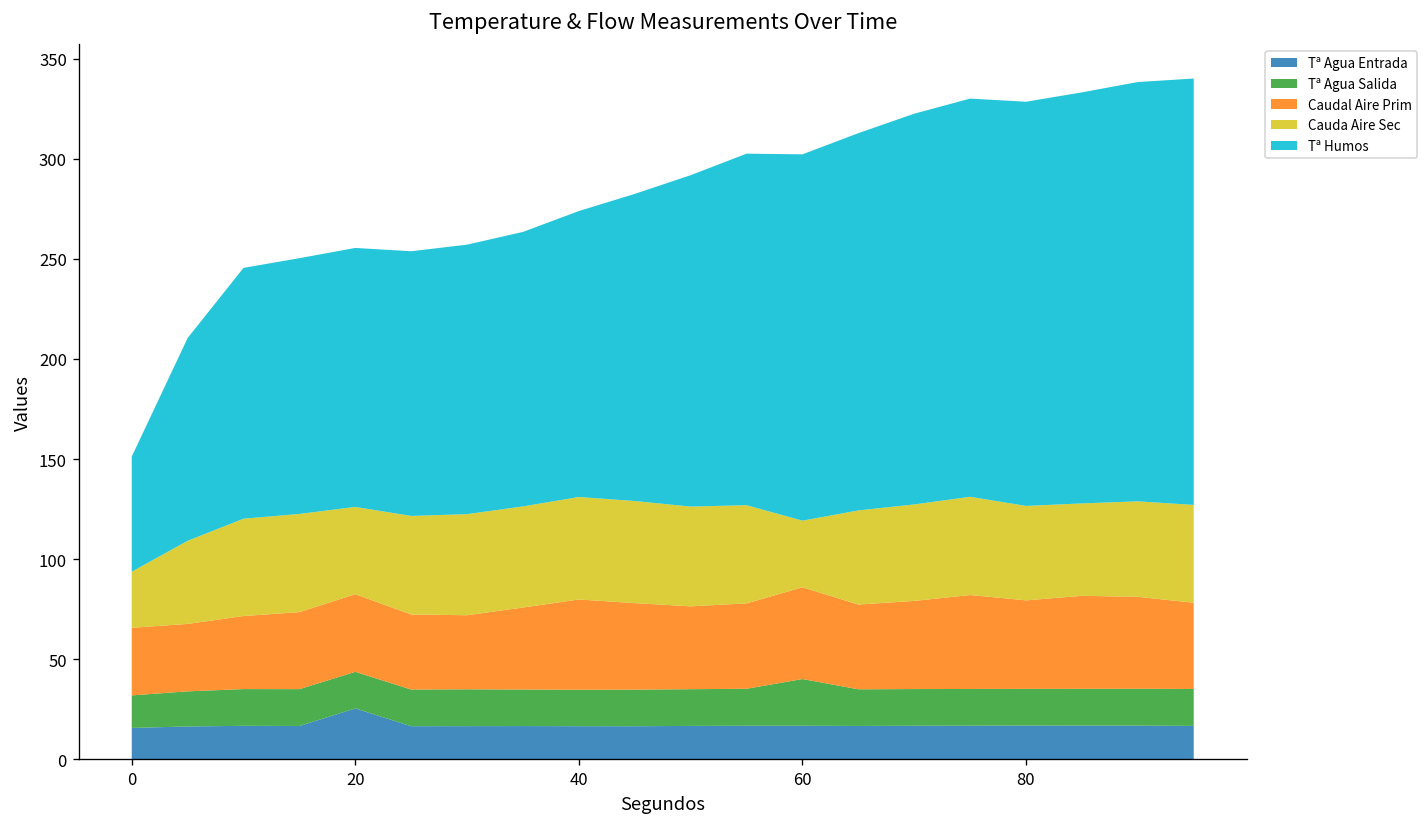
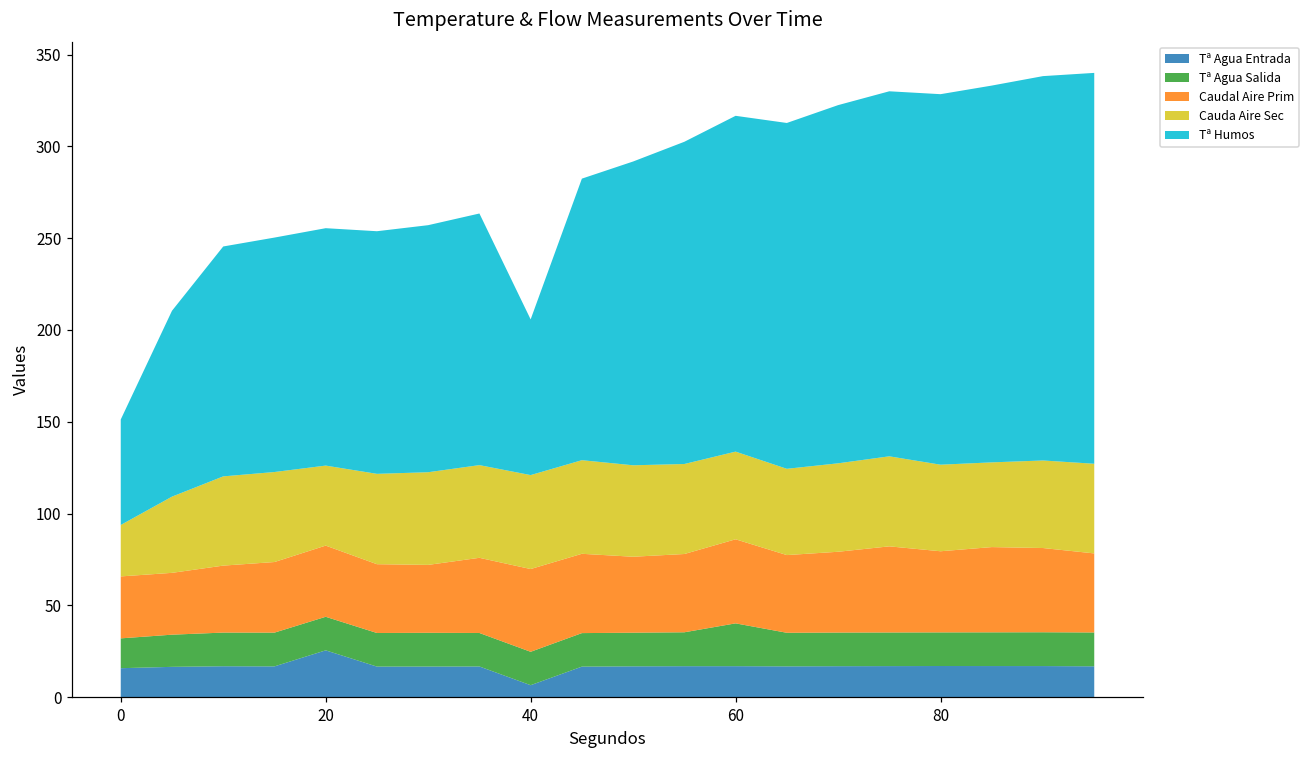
Tª Agua Entrada, 40: 17 -> 6
Tª Humos, 40: 143 -> 85
Cauda Aire Sec, 60: 33 -> 48
